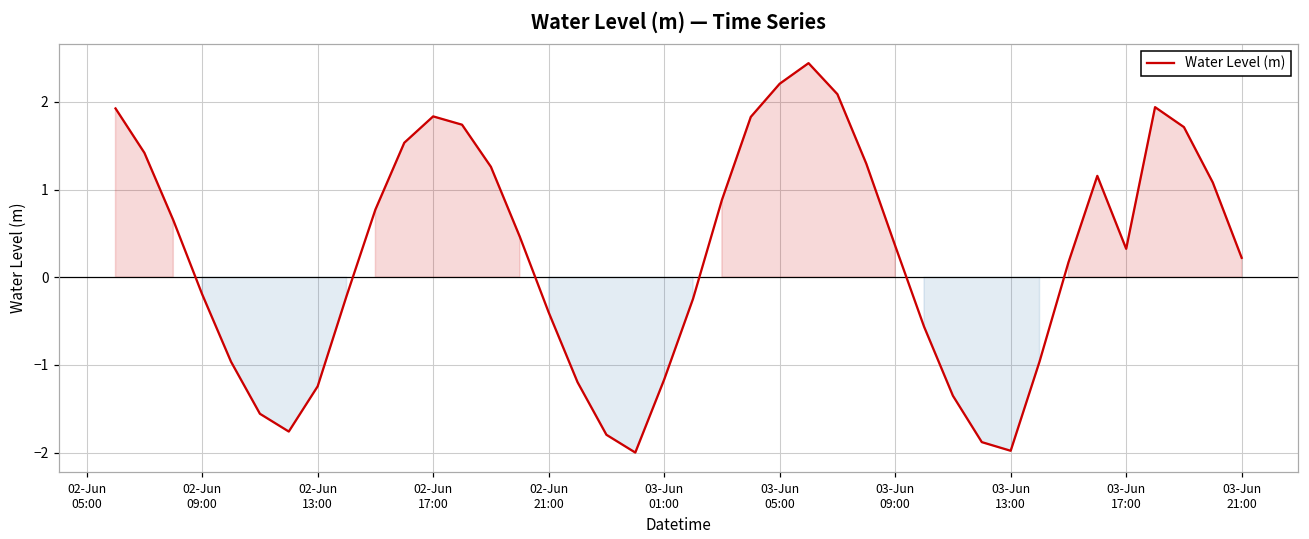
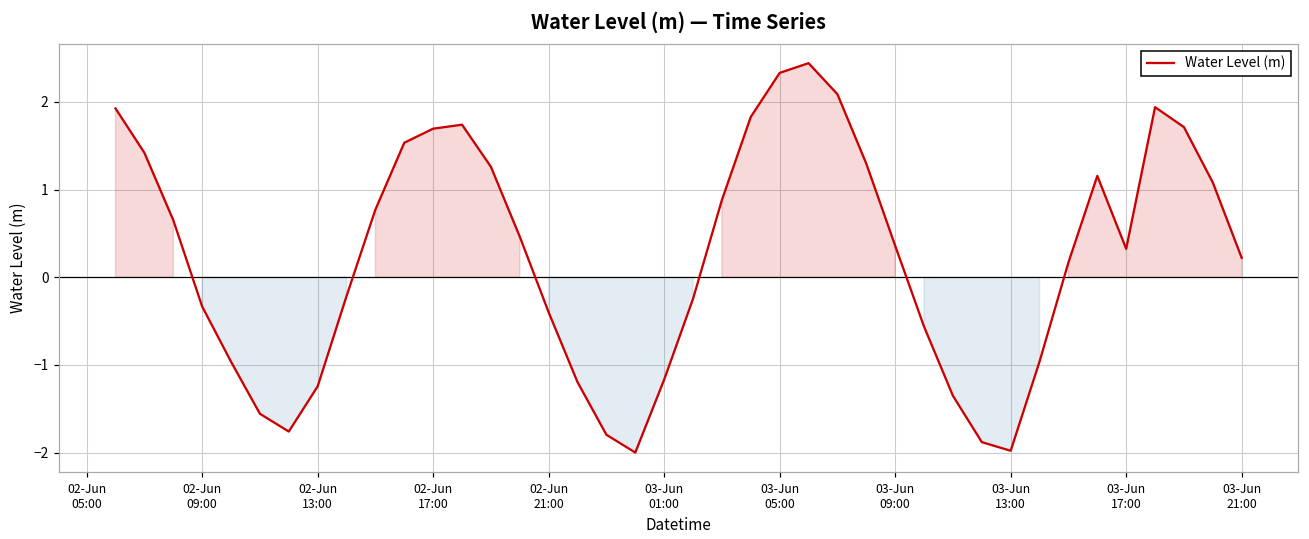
02-Jun 09:00: -0.2 -> -0.3
02-Jun 17:00: 1.8 -> 1.7
03-Jun 05:00: 2.2 -> 2.3
